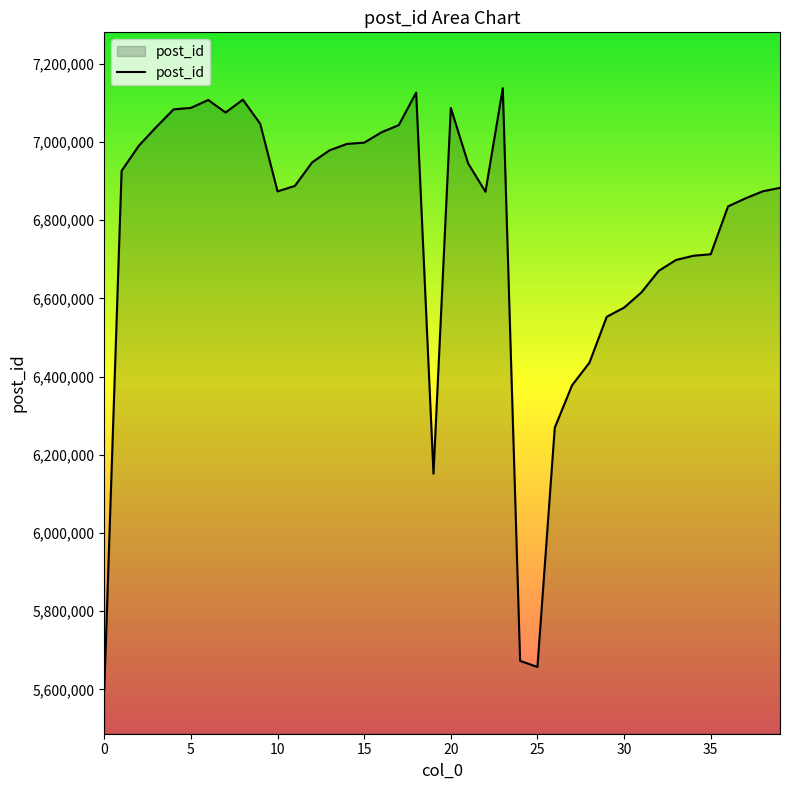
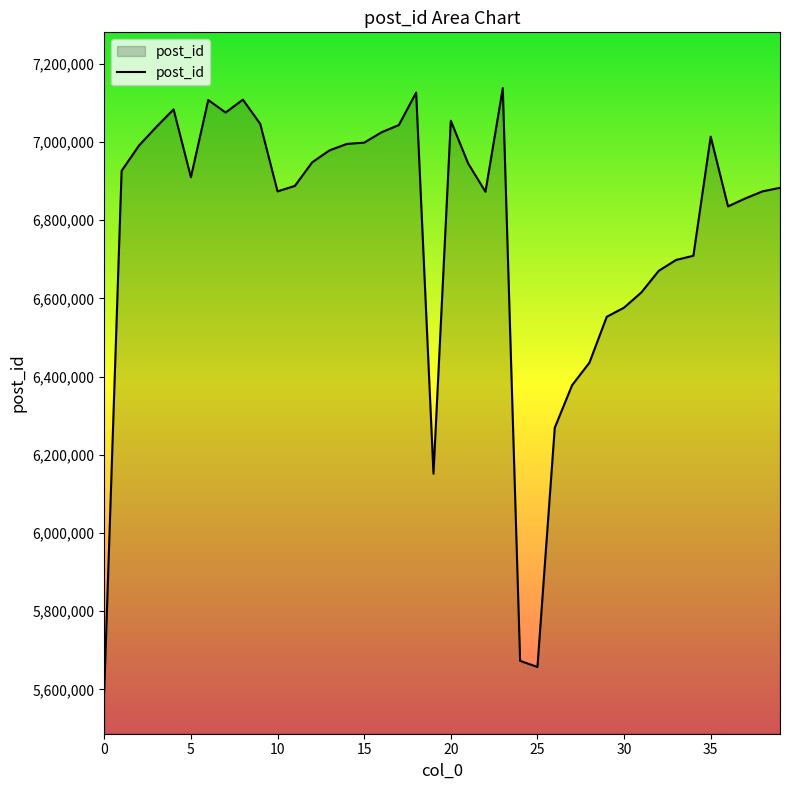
5: 7,090,000 -> 6,910,000
20: 7,090,000 -> 7,050,000
35: 6,710,000 -> 7,010,000
